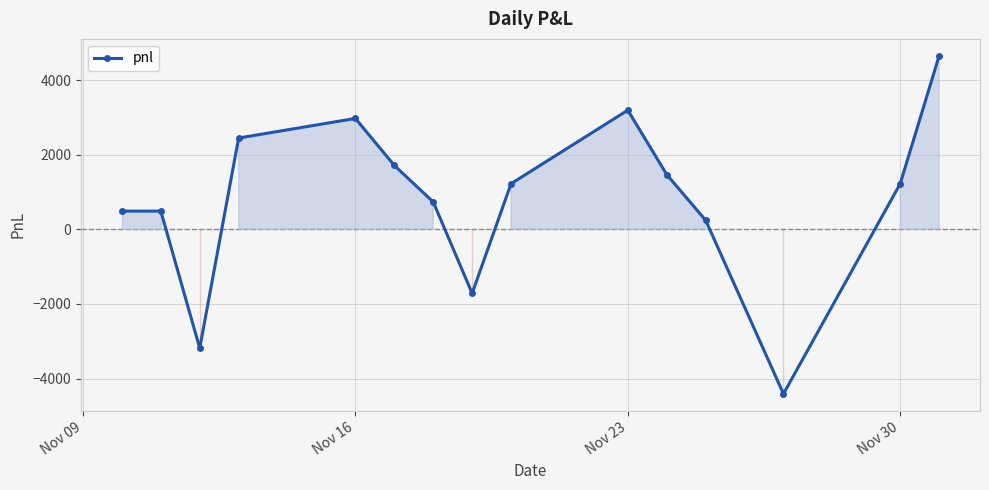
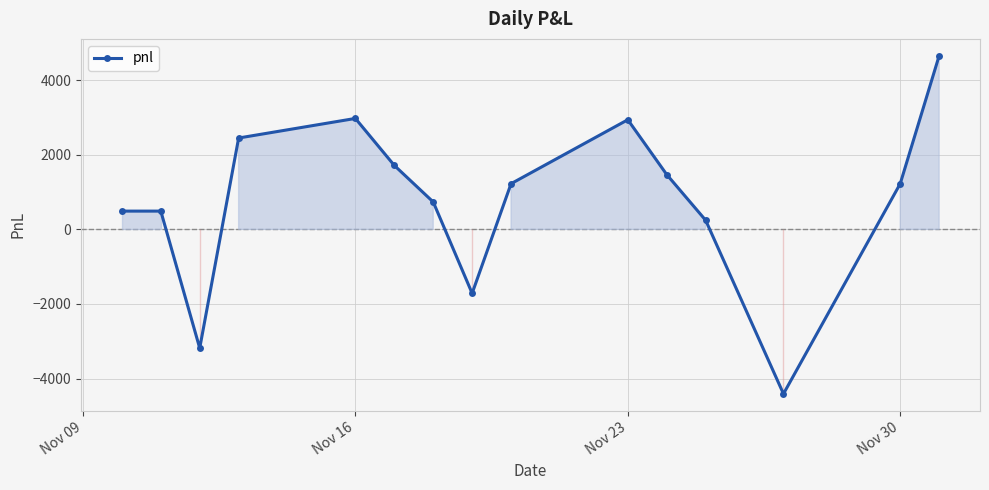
Nov 23: 3200 -> 2900
